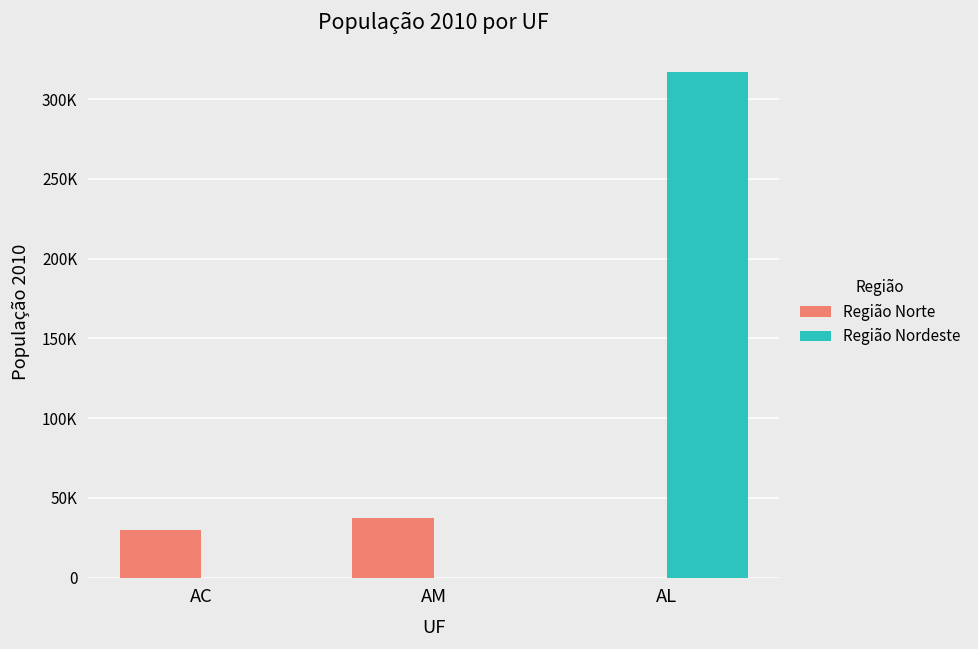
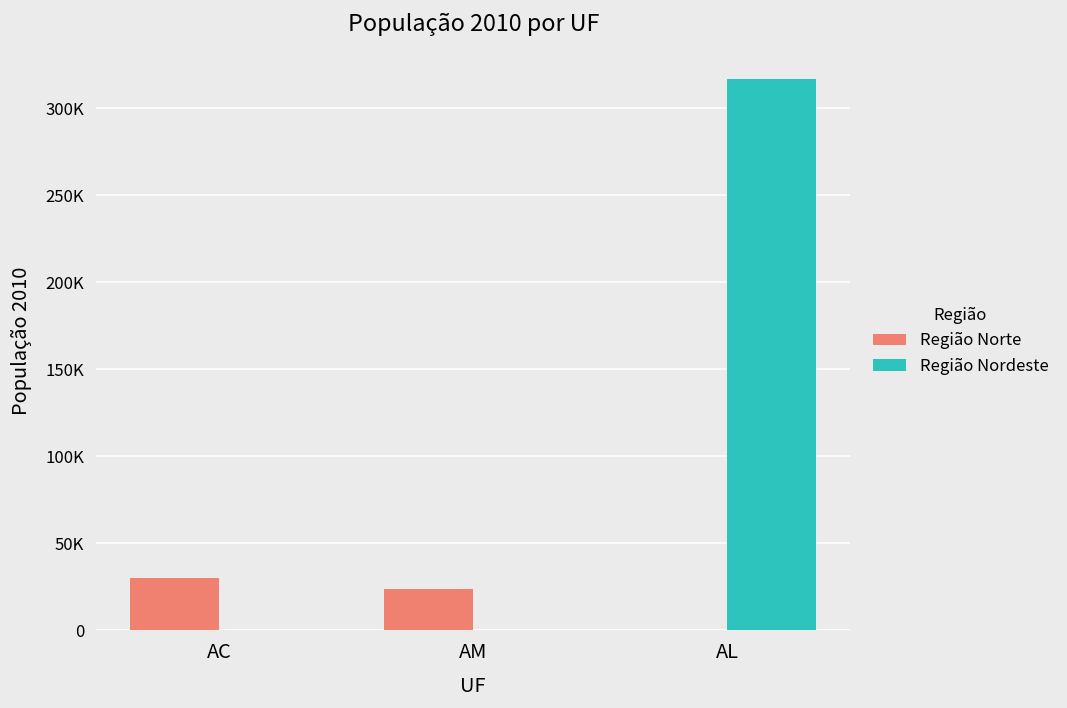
Região Norte, AM: 37000 -> 24000
